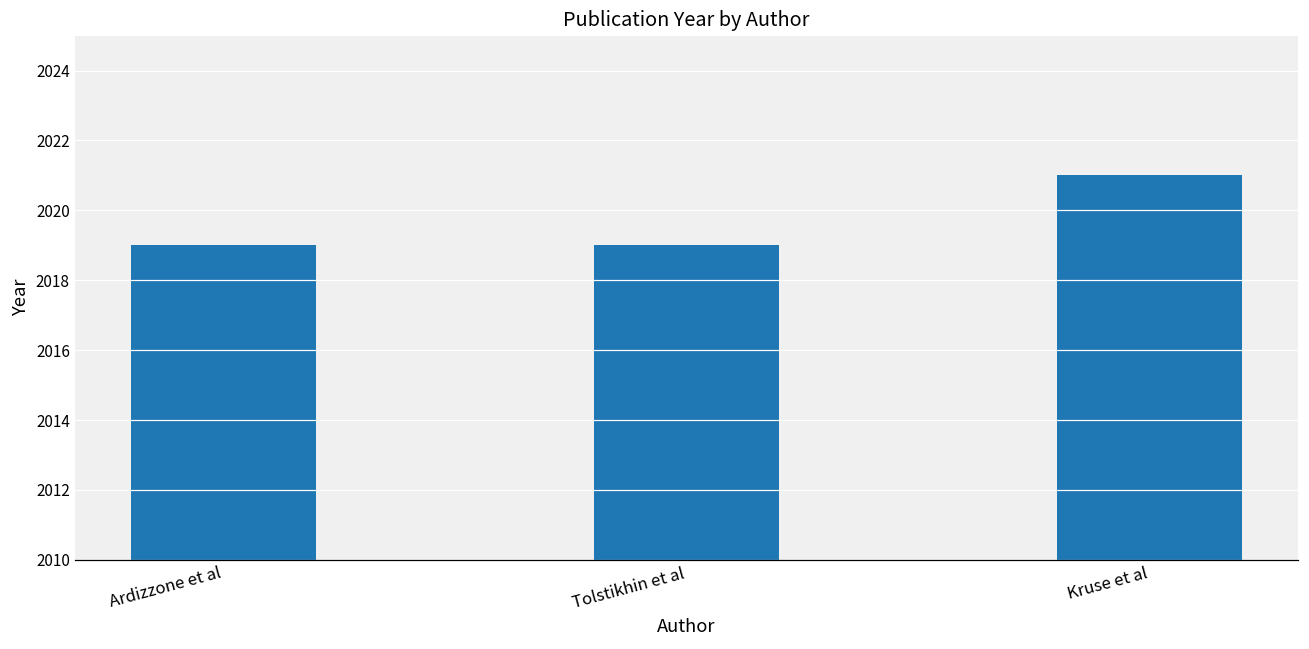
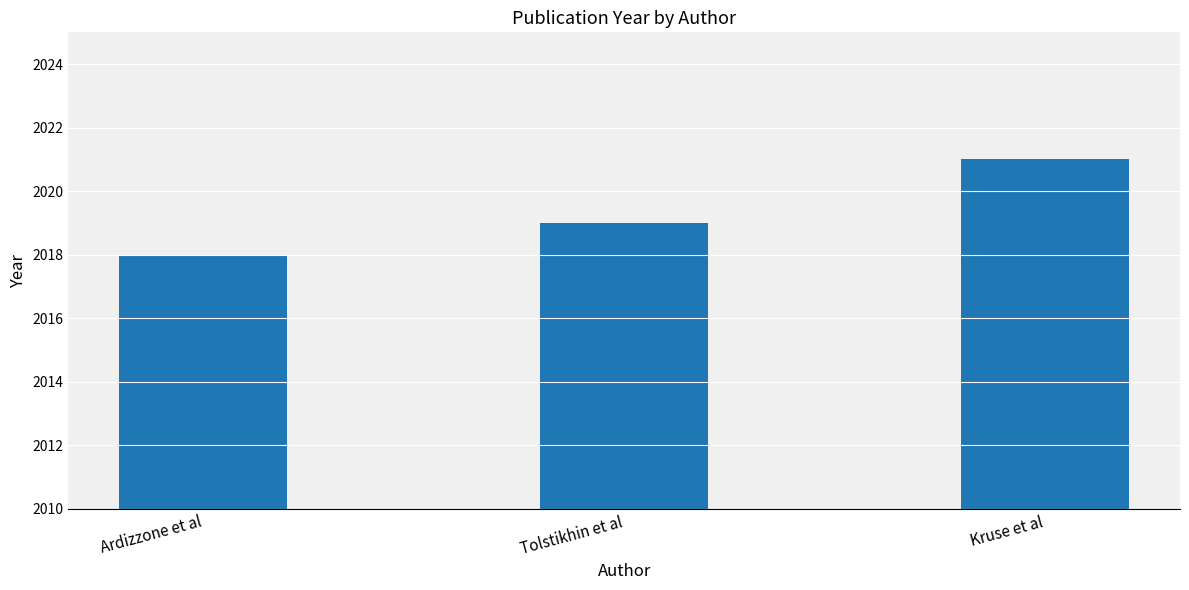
Ardizzone et al: 2019 -> 2018
